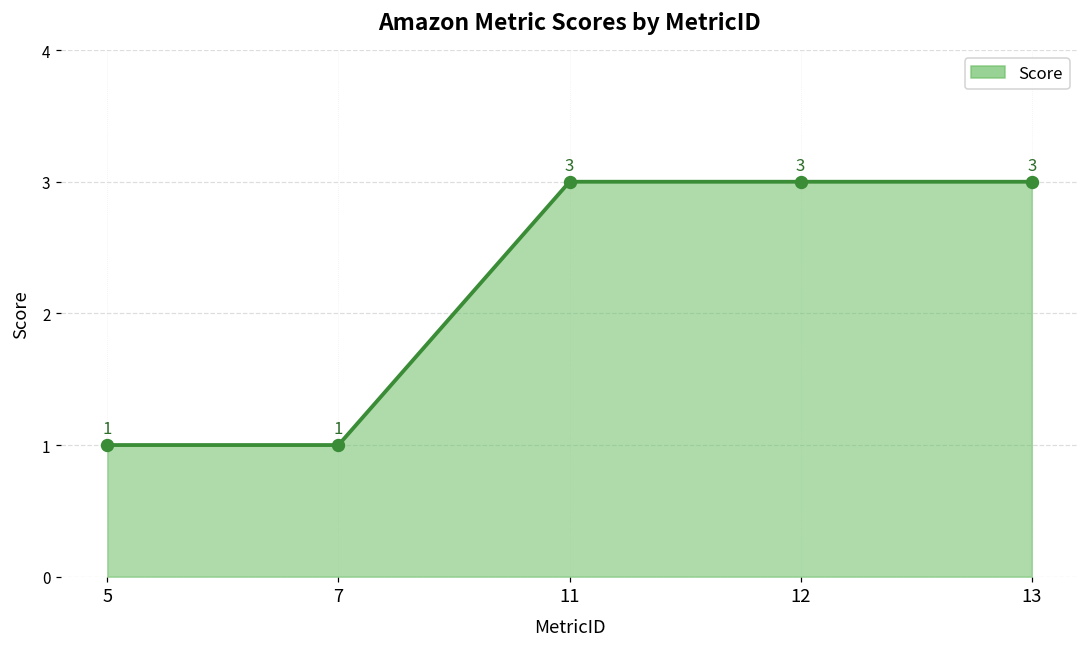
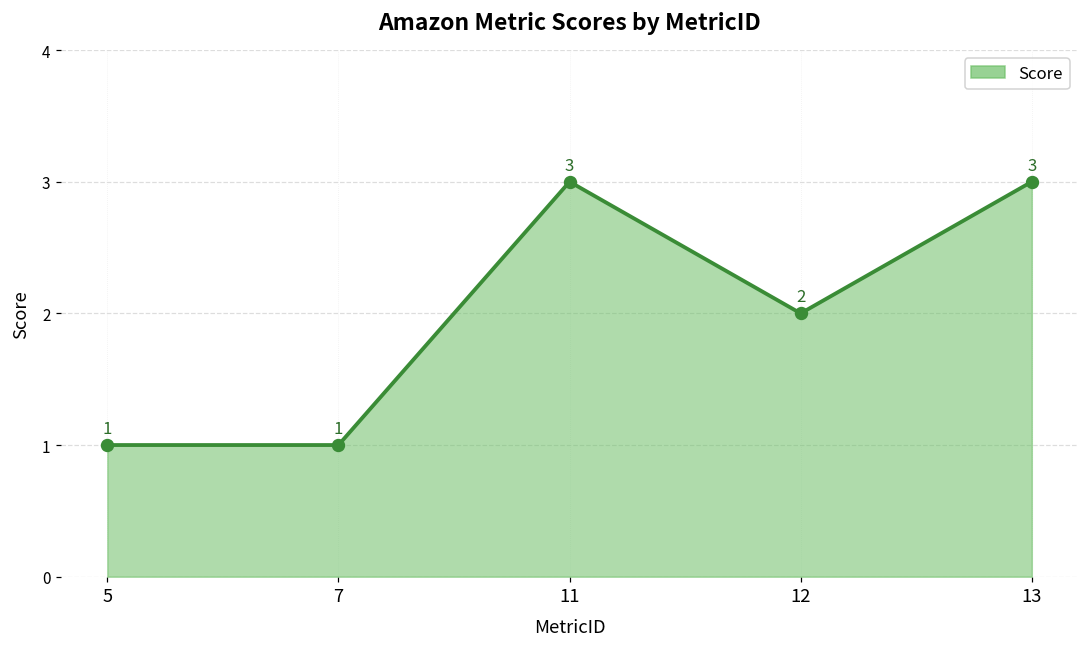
12: 3 -> 2
